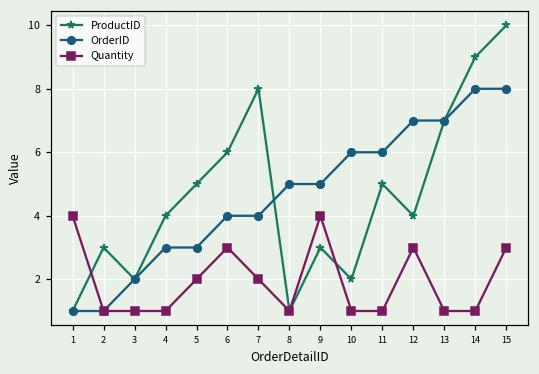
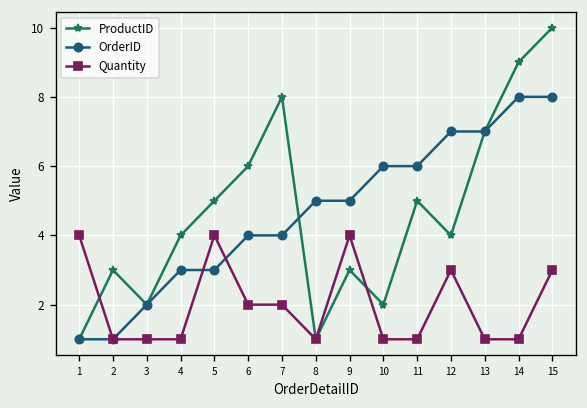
Quantity, 5: 2 -> 4
Quantity, 6: 3 -> 2
